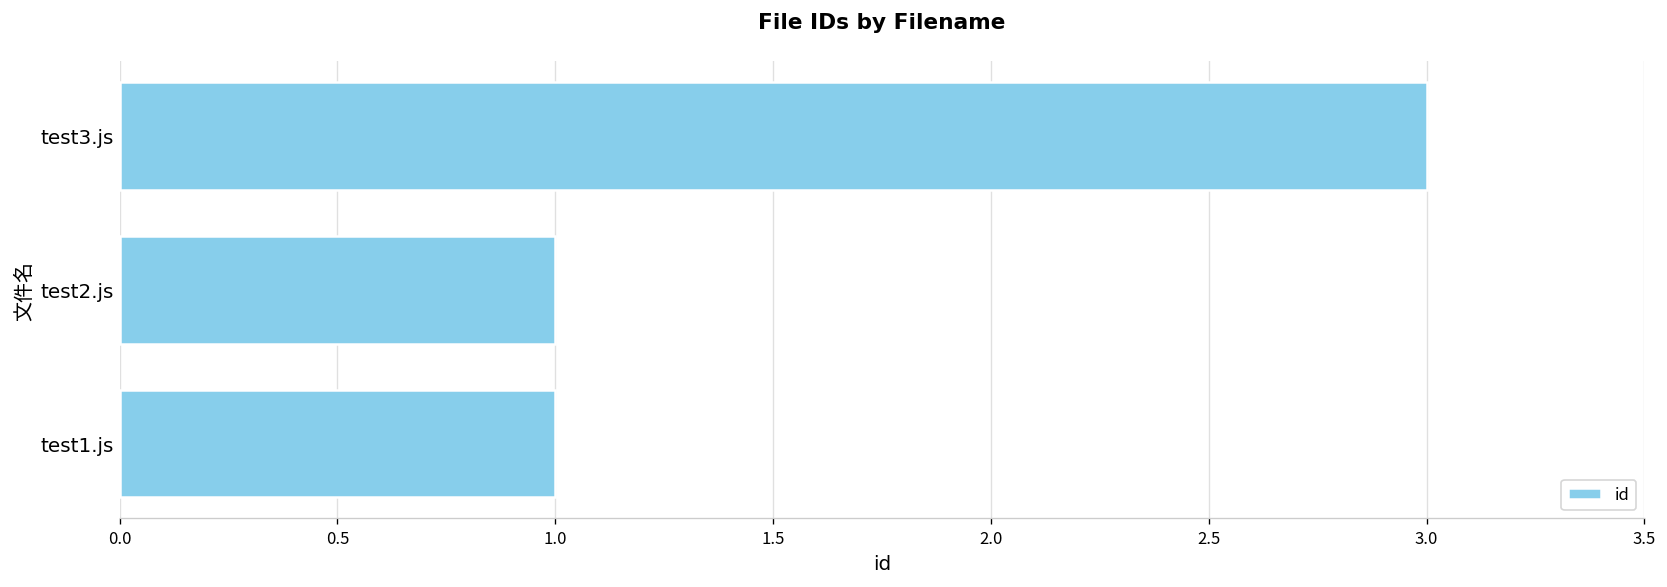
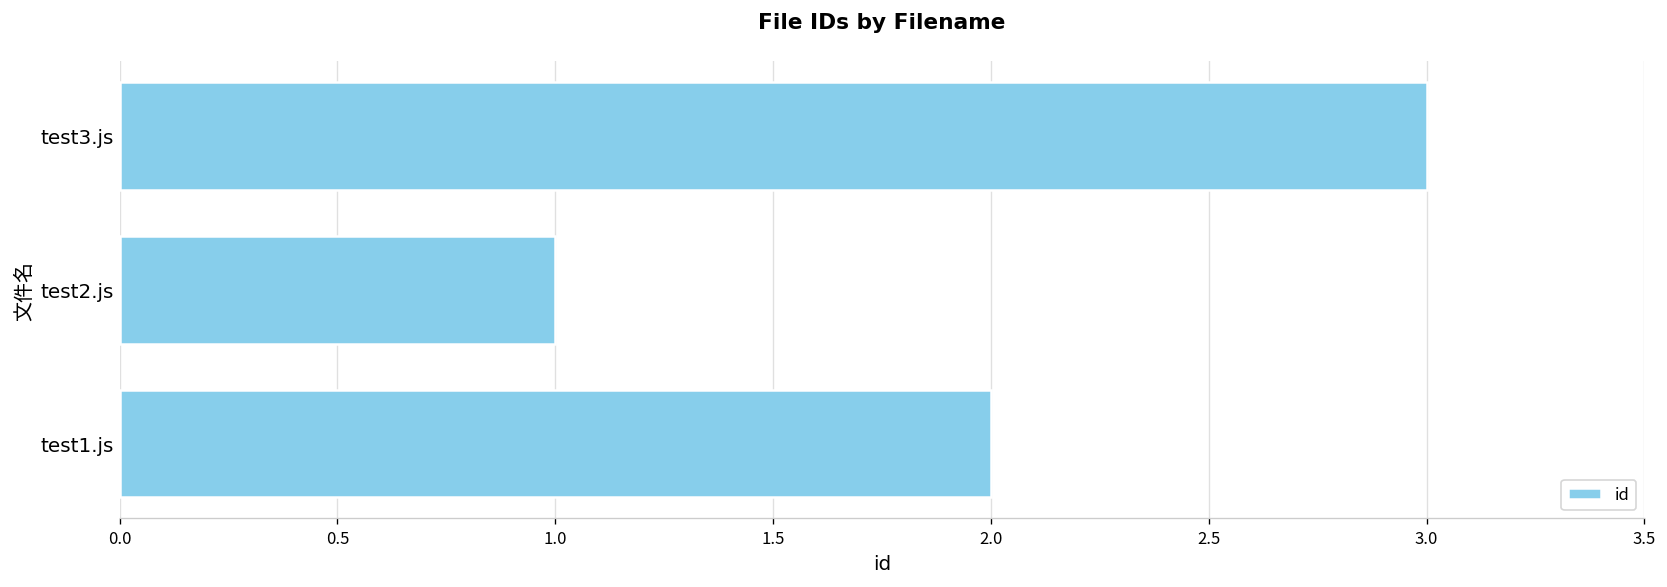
test1.js: 1 -> 2
